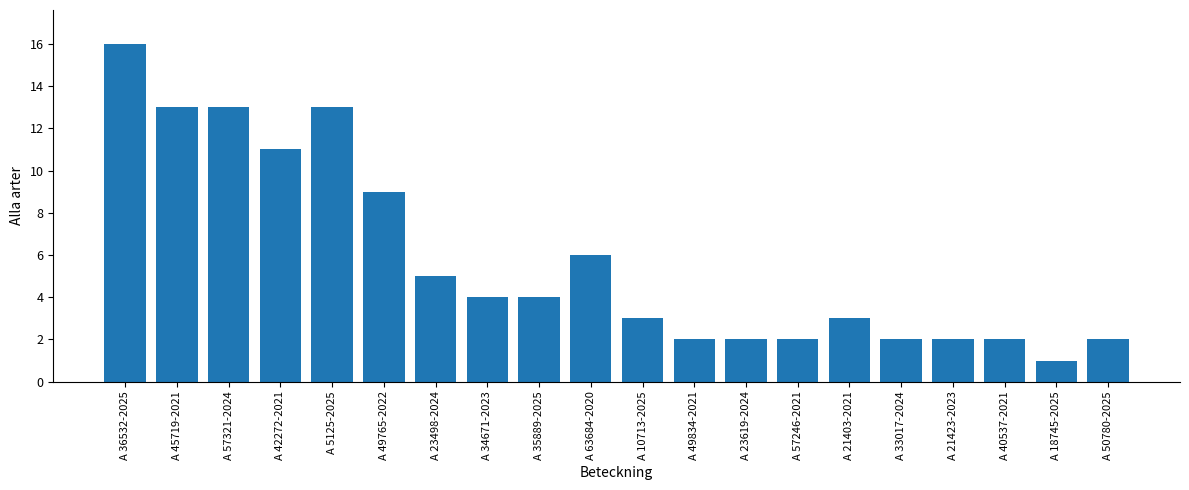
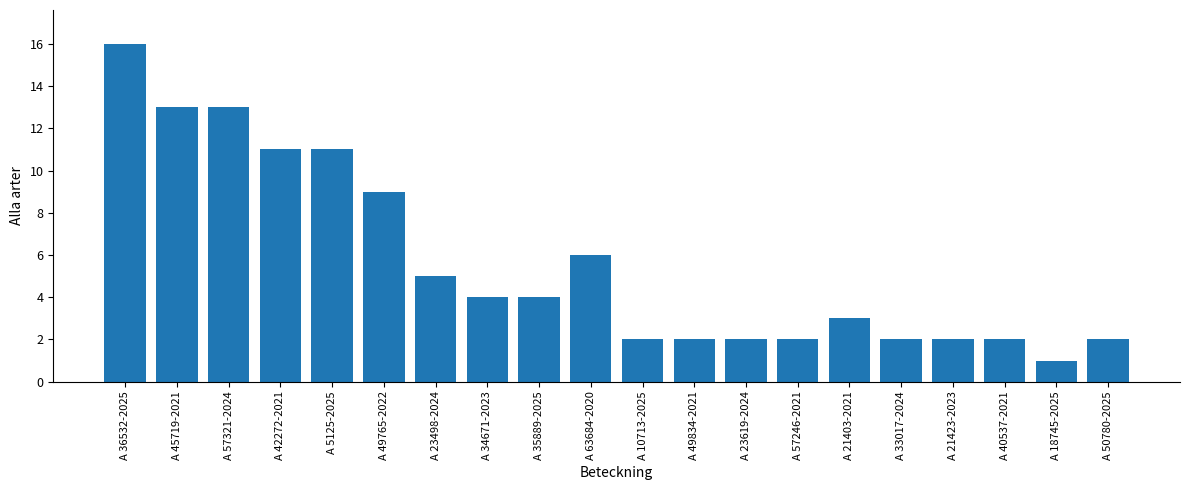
A 5125-2025: 13 -> 11
A 10713-2025: 3 -> 2
